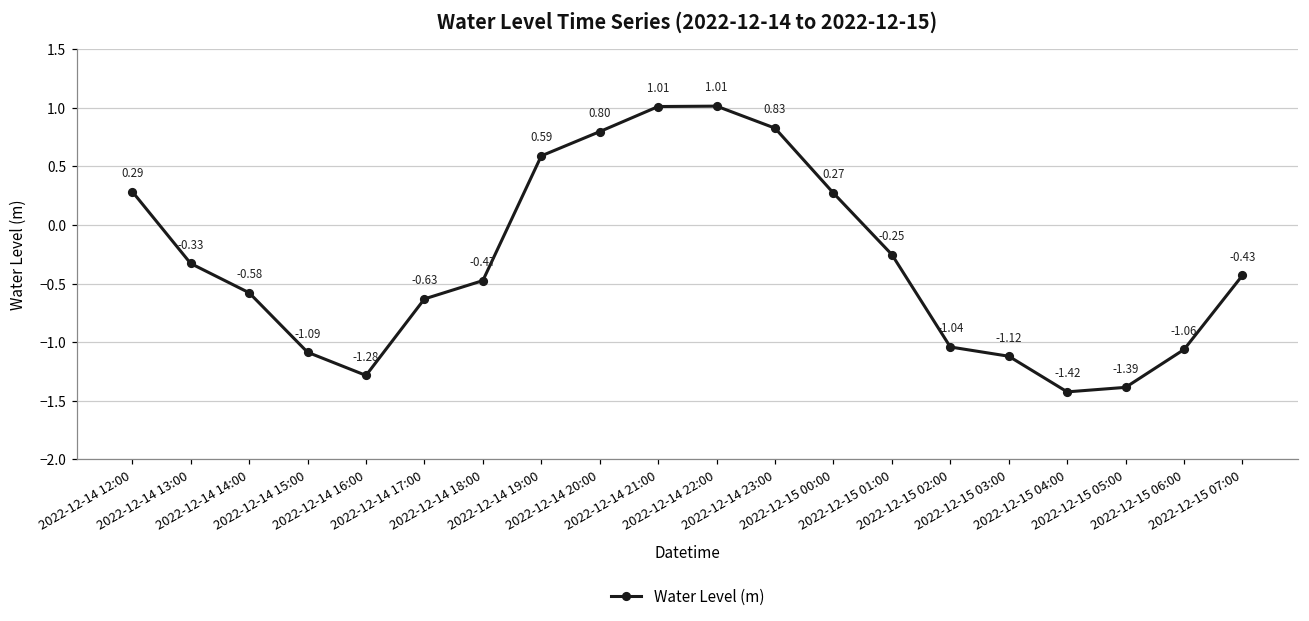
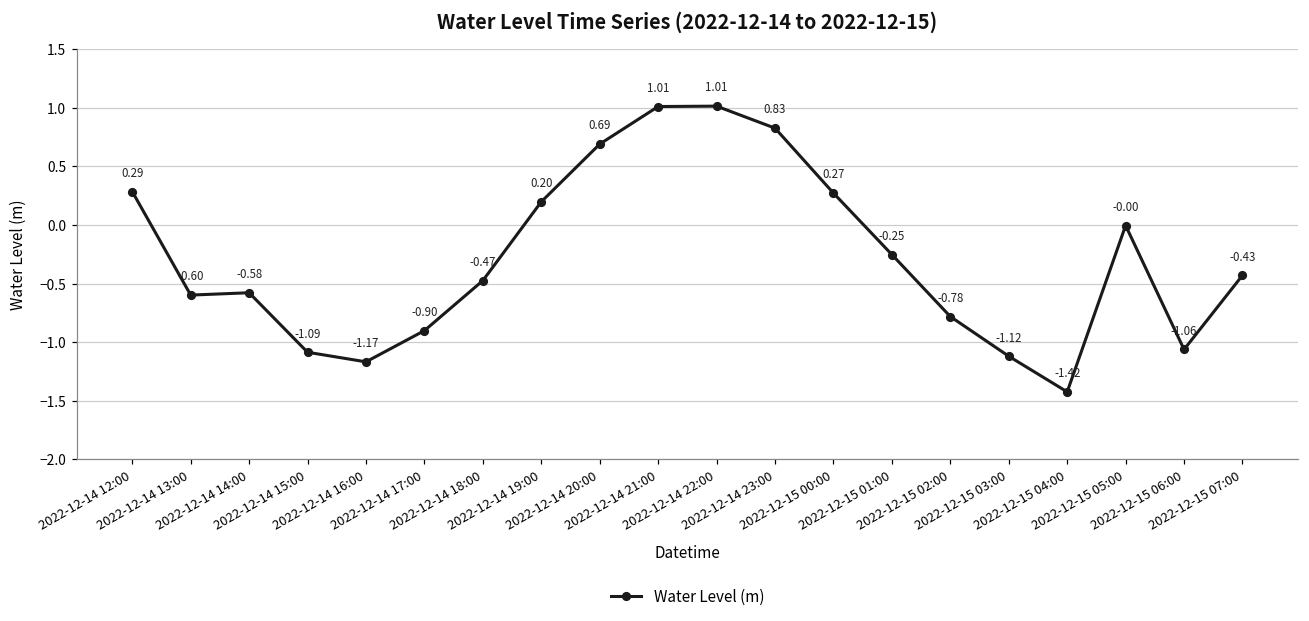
2022-12-14 13:00: -0.33 -> -0.60
2022-12-14 16:00: -1.28 -> -1.17
2022-12-14 17:00: -0.63 -> -0.90
2022-12-14 19:00: 0.59 -> 0.20
2022-12-14 20:00: 0.80 -> 0.69
2022-12-15 02:00: -1.04 -> -0.78
2022-12-15 05:00: -1.39 -> -0.00
